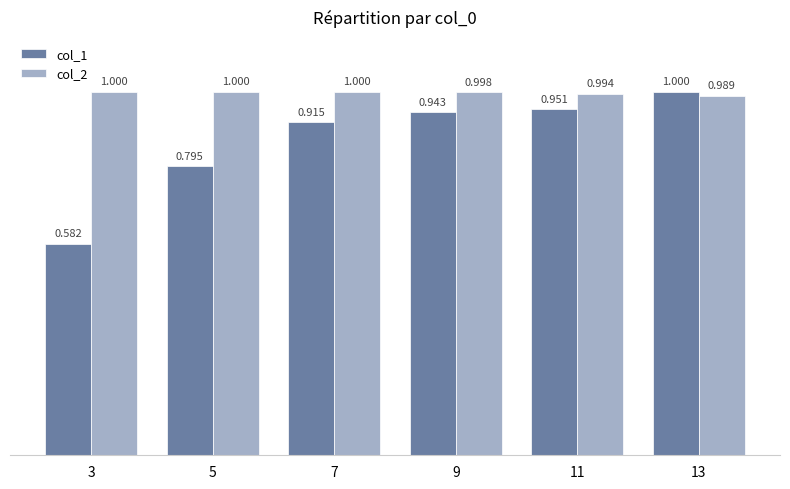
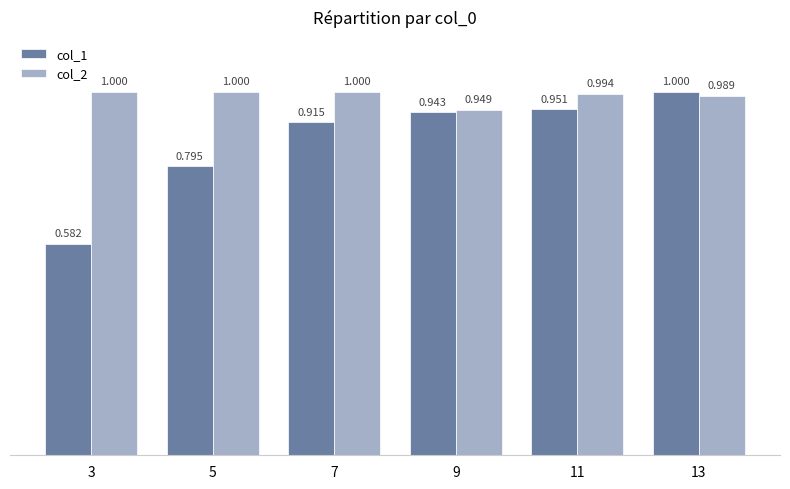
col_2, 9: 0.998 -> 0.949
